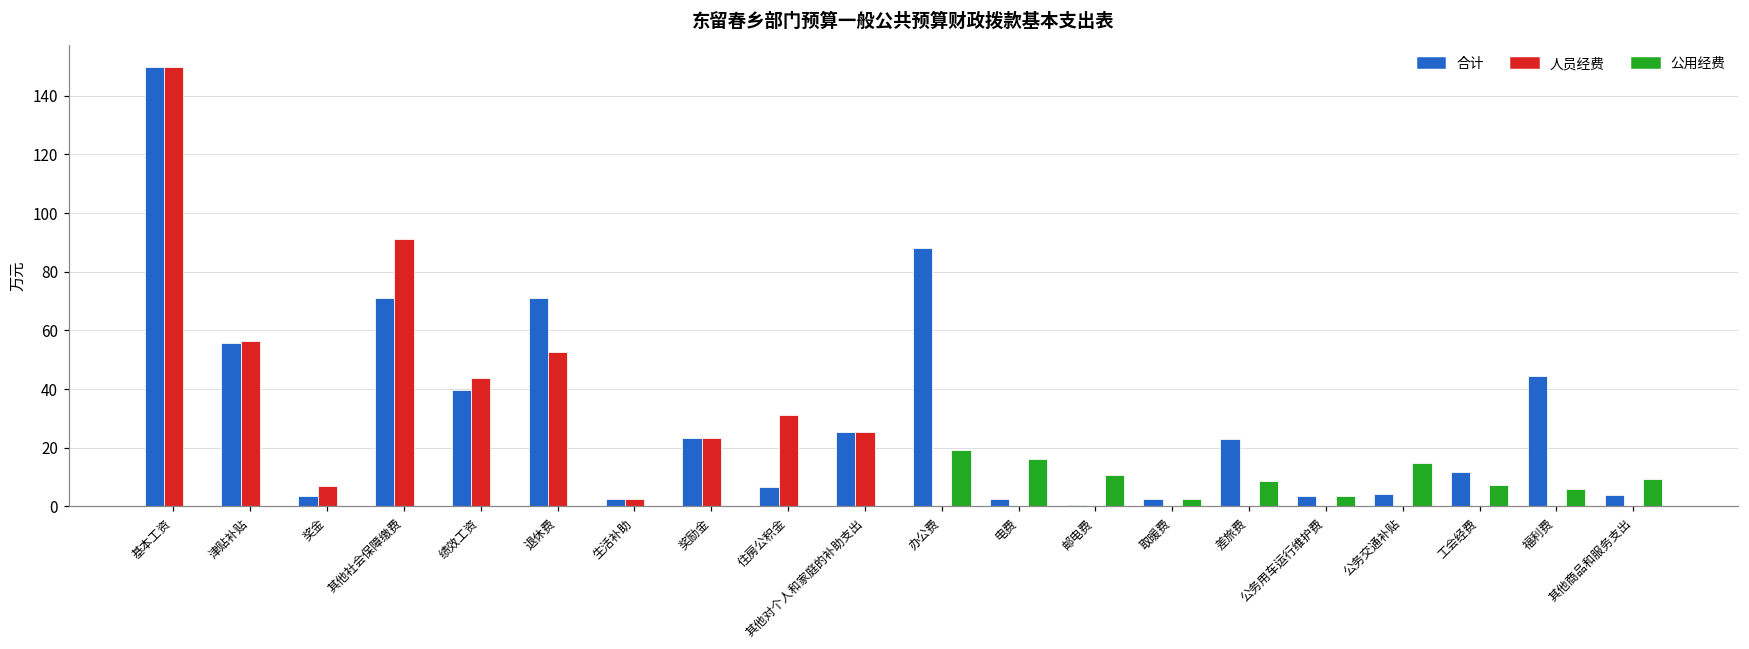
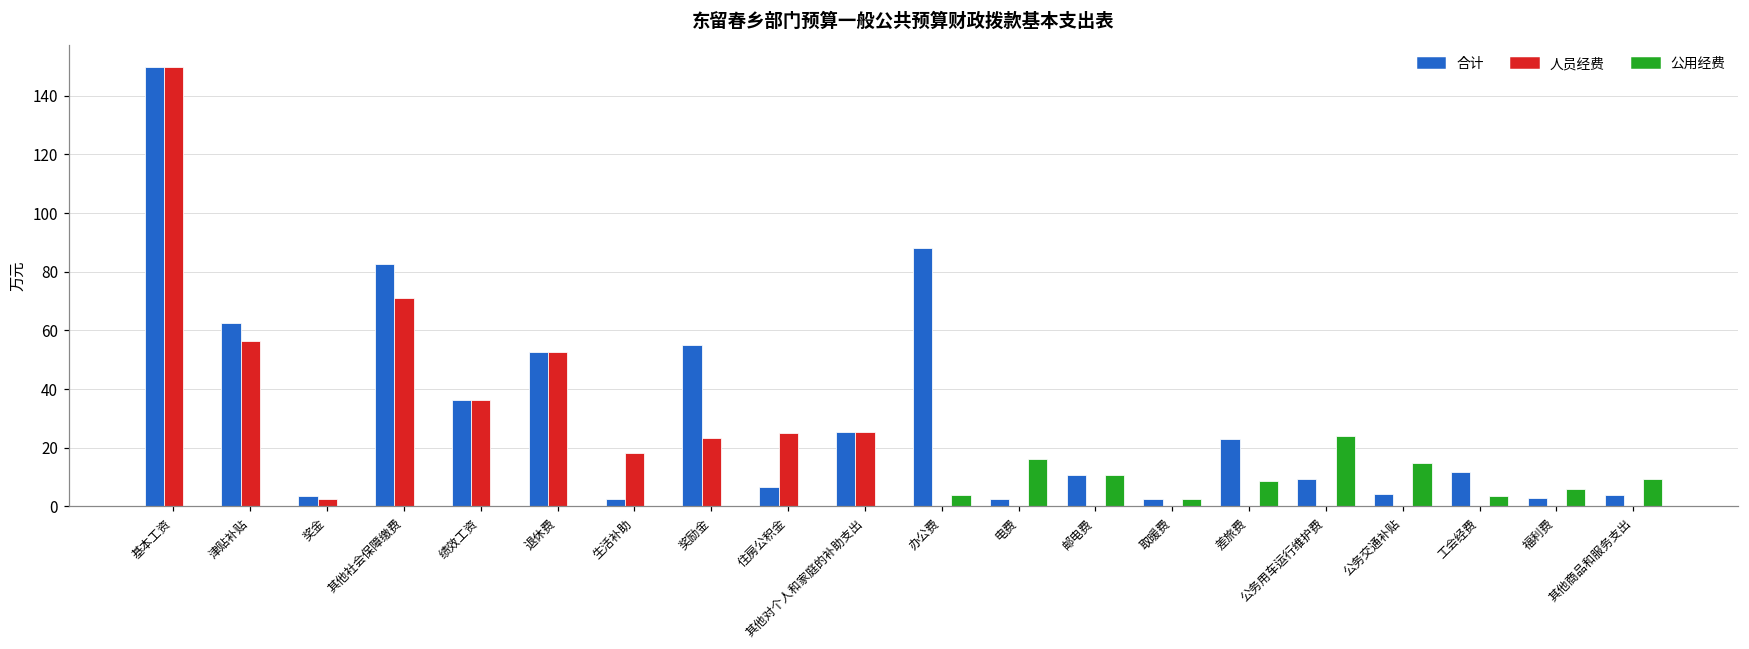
合计, 津贴补贴: 56 -> 63
人员经费, 奖金: 7 -> 2
合计, 其他社会保障缴费: 71 -> 83
人员经费, 其他社会保障缴费: 91 -> 71
合计, 绩效工资: 40 -> 36
人员经费, 绩效工资: 44 -> 36
合计, 退休费: 71 -> 53
人员经费, 生活补助: 3 -> 18
合计, 奖励金: 23 -> 55
人员经费, 住房公积金: 31 -> 25
公用经费, 办公费: 19 -> 4
合计, 邮电费: 1 -> 11
合计, 公务用车运行维护费: 4 -> 9
公用经费, 公务用车运行维护费: 4 -> 24
公用经费, 工会经费: 7 -> 3
合计, 福利费: 45 -> 3
